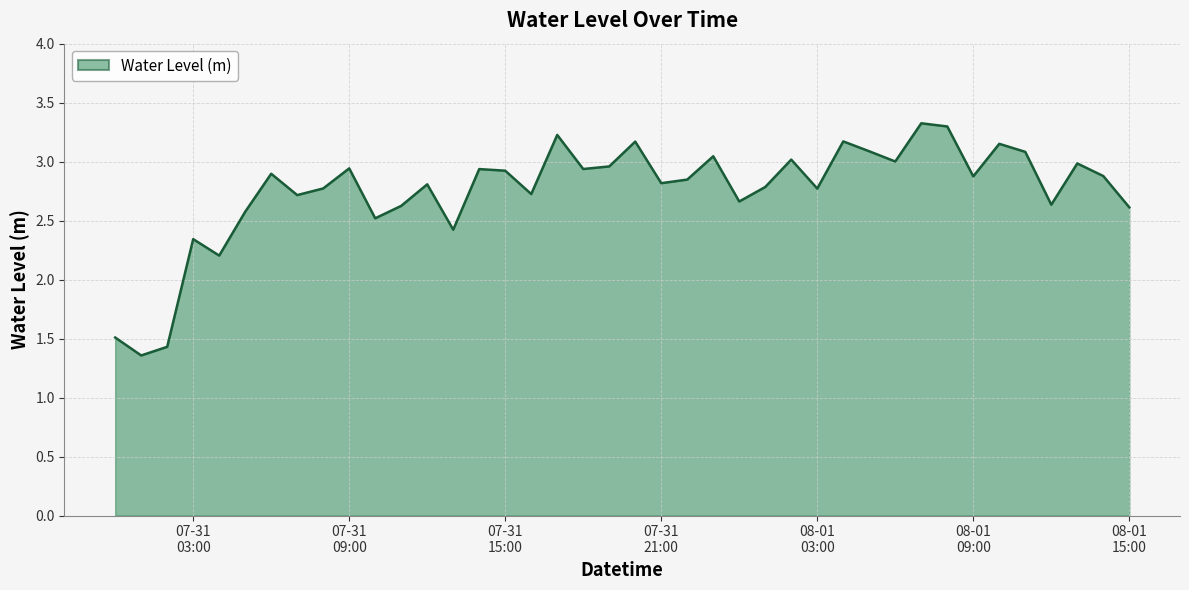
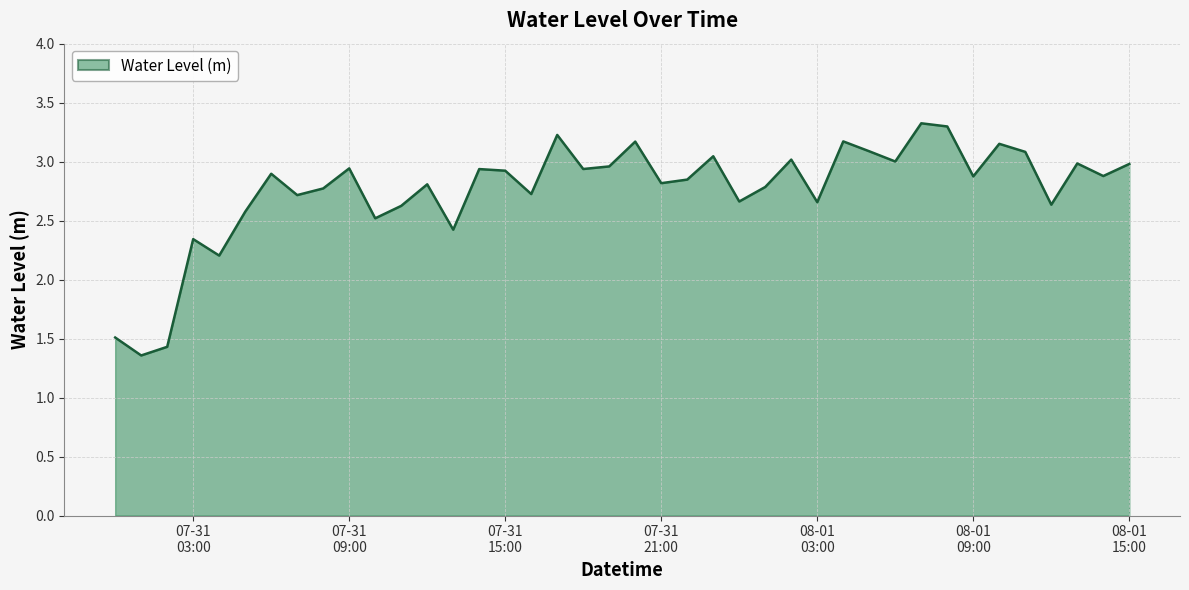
08-01 03:00: 2.77 -> 2.66
08-01 15:00: 2.61 -> 2.98
